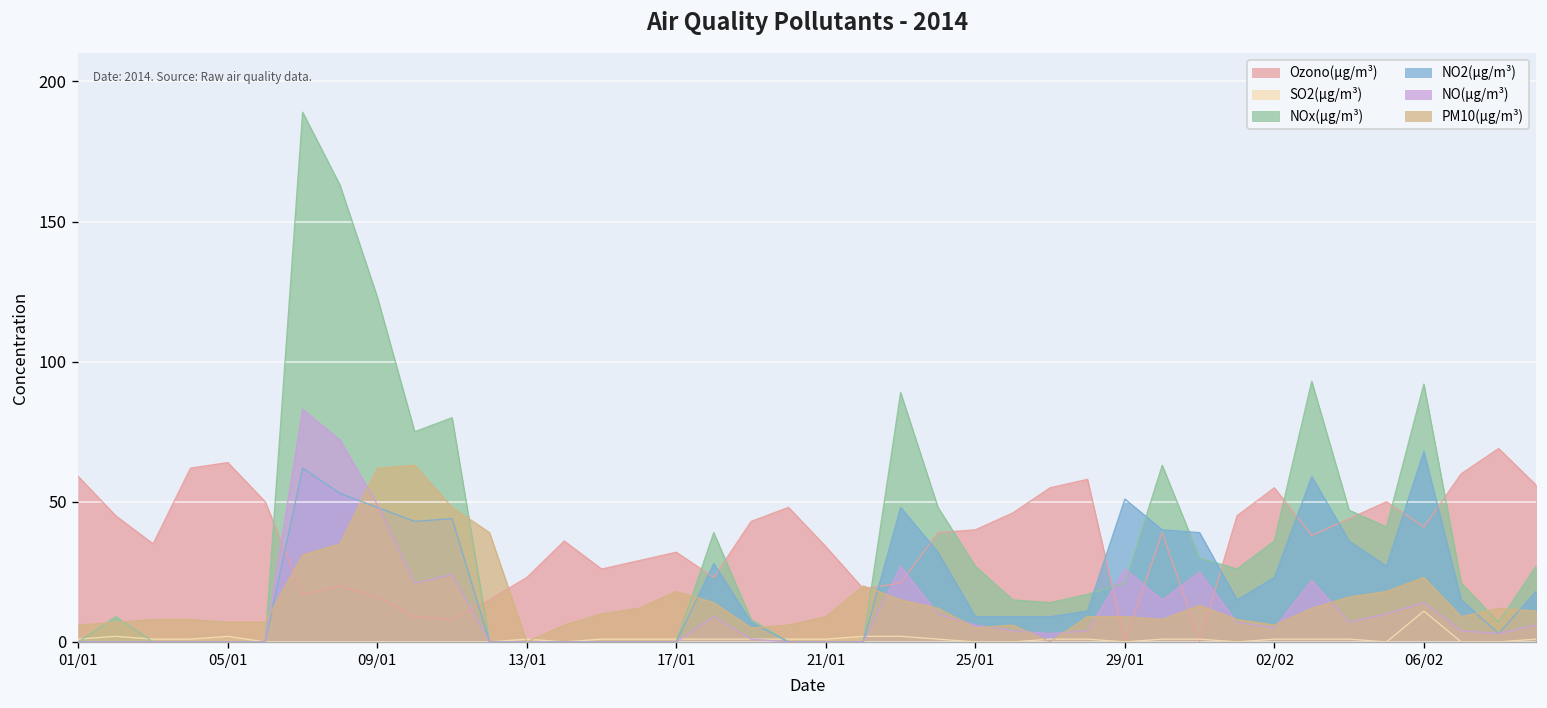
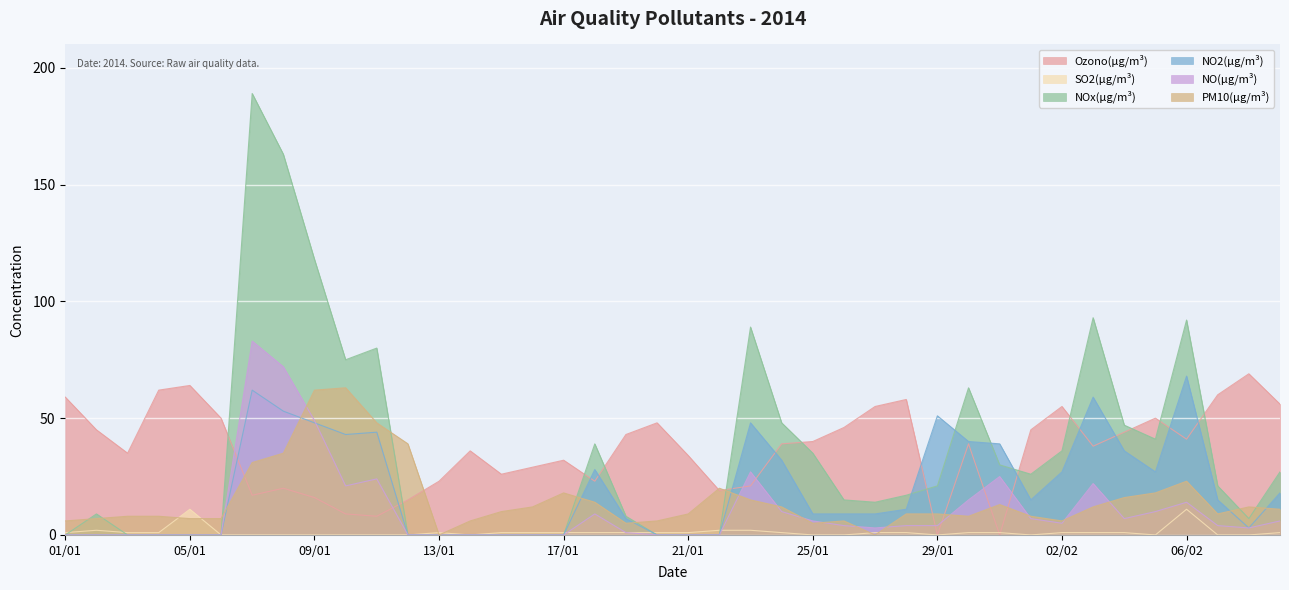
SO2(µg/m³), 05/01: 2 -> 11
NOx(µg/m³), 09/01: 123 -> 118
NOx(µg/m³), 25/01: 27 -> 35
NO(µg/m³), 29/01: 26 -> 4
NO2(µg/m³), 02/02: 23 -> 27
